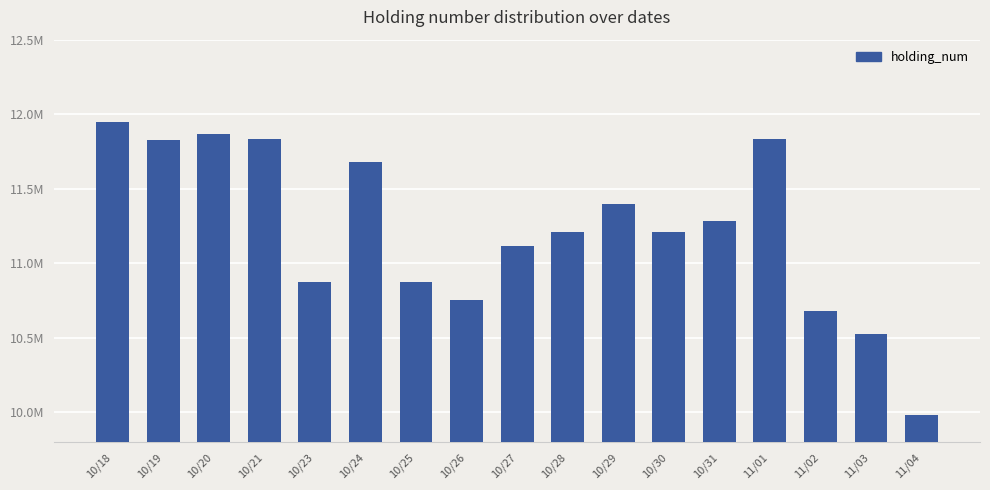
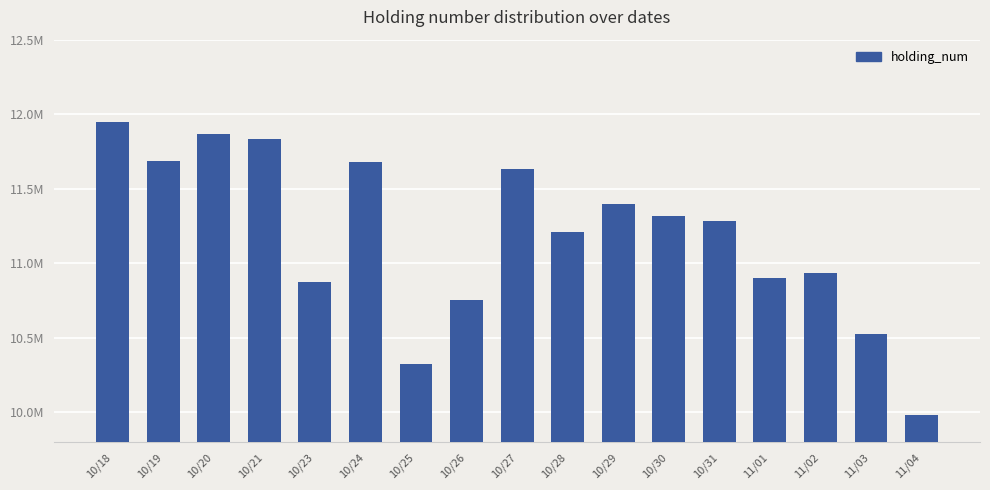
10/19: 11830000 -> 11690000
10/25: 10880000 -> 10320000
10/27: 11120000 -> 11630000
10/30: 11210000 -> 11310000
11/01: 11830000 -> 10900000
11/02: 10680000 -> 10940000
